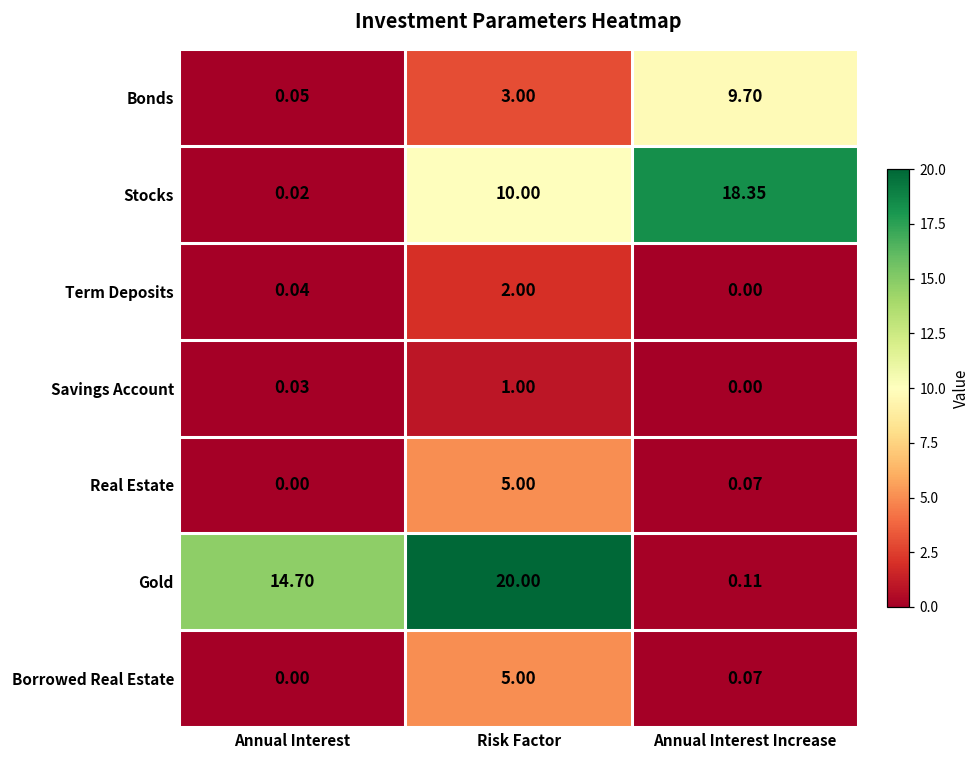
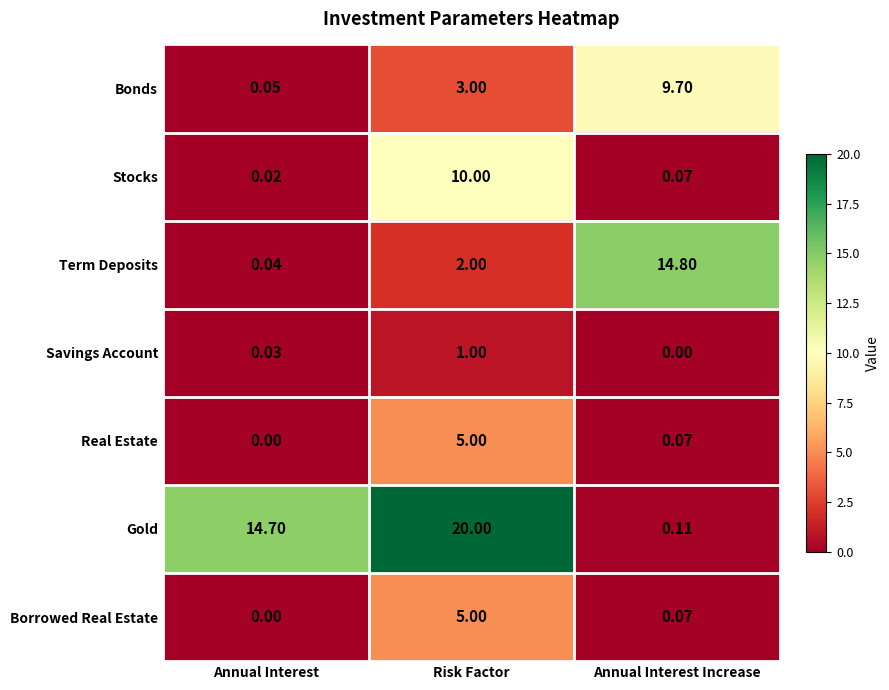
Stocks, Annual Interest Increase: 18.35 -> 0.07
Term Deposits, Annual Interest Increase: 0.00 -> 14.80
